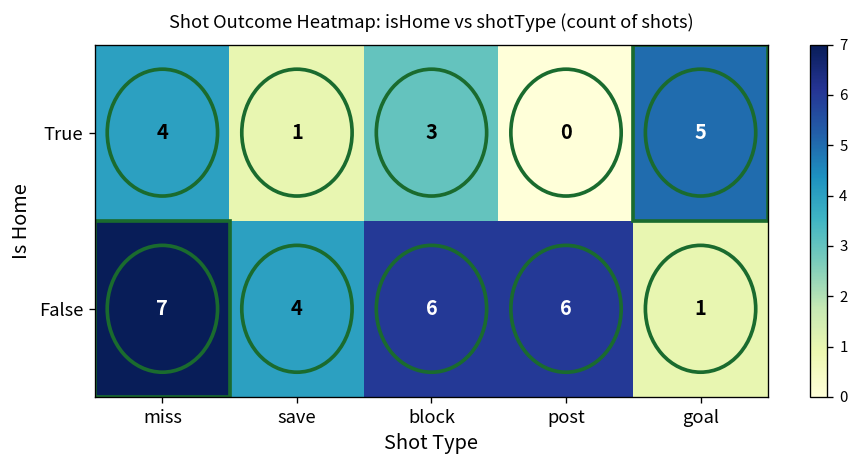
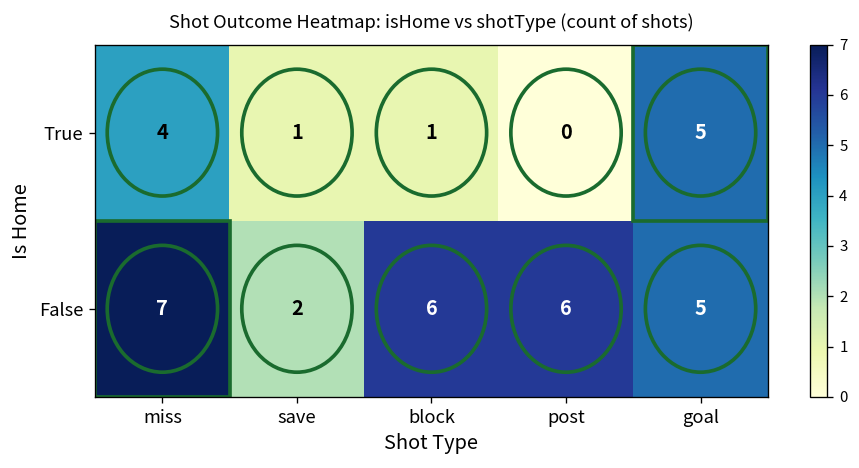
True, block: 3 -> 1
False, save: 4 -> 2
False, goal: 1 -> 5
